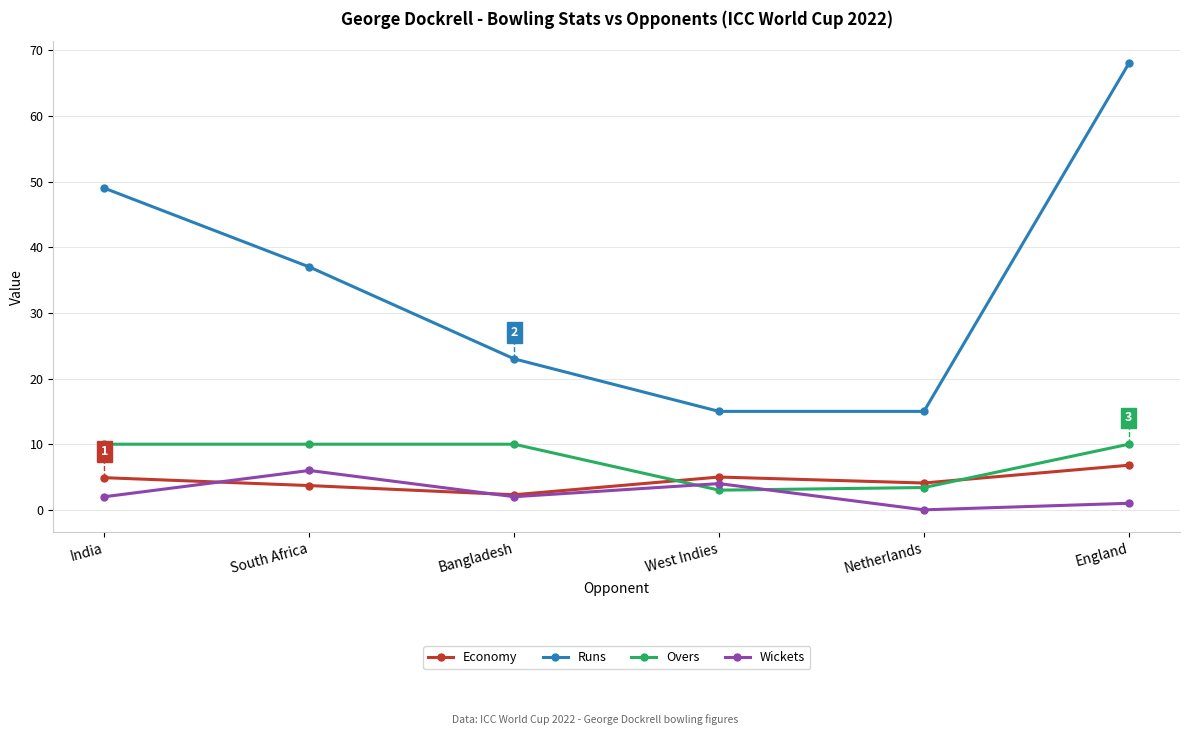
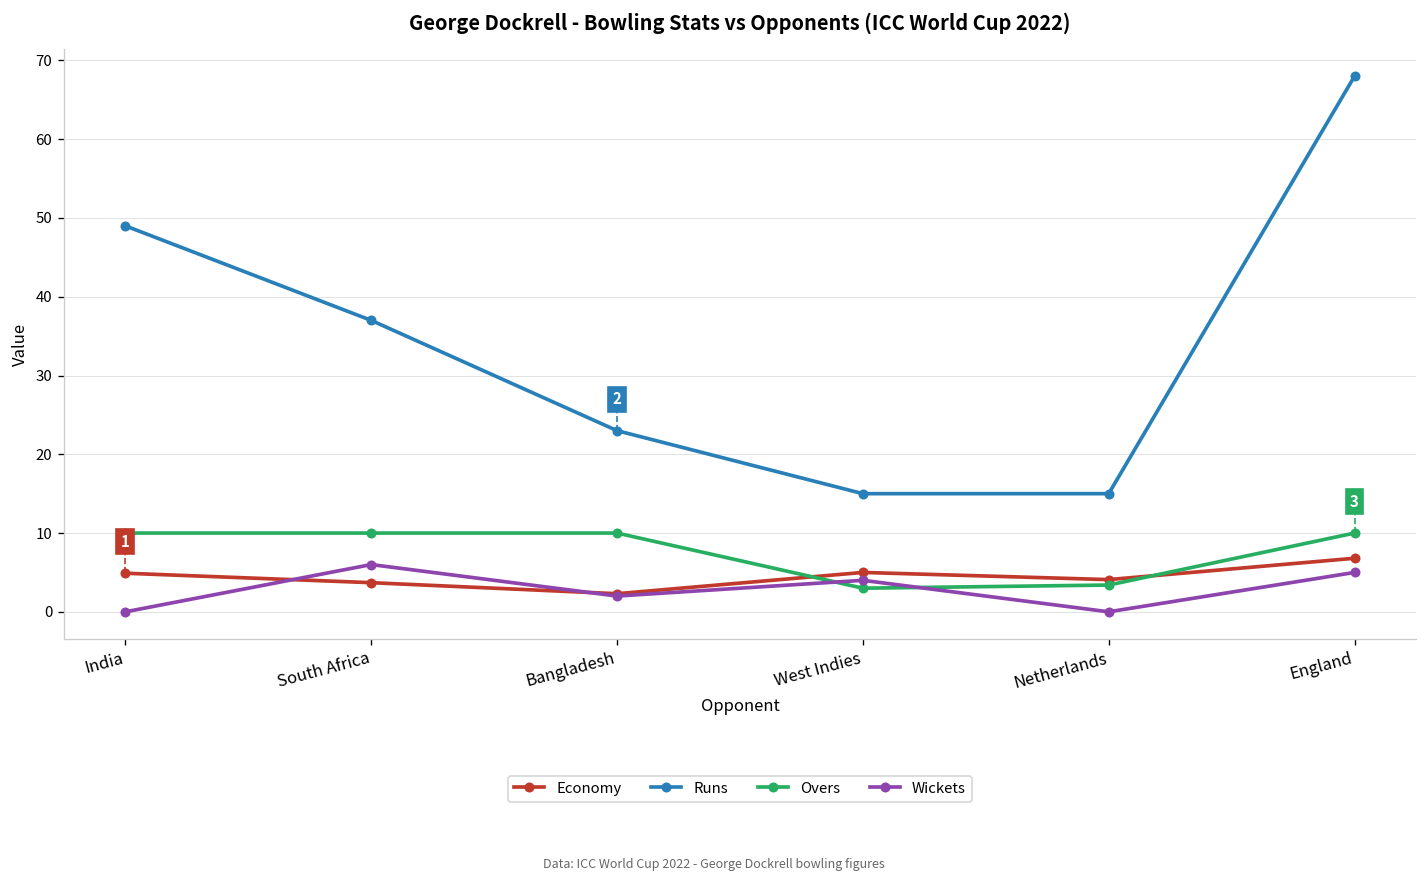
Wickets, India: 2 -> 0
Wickets, England: 1 -> 5
